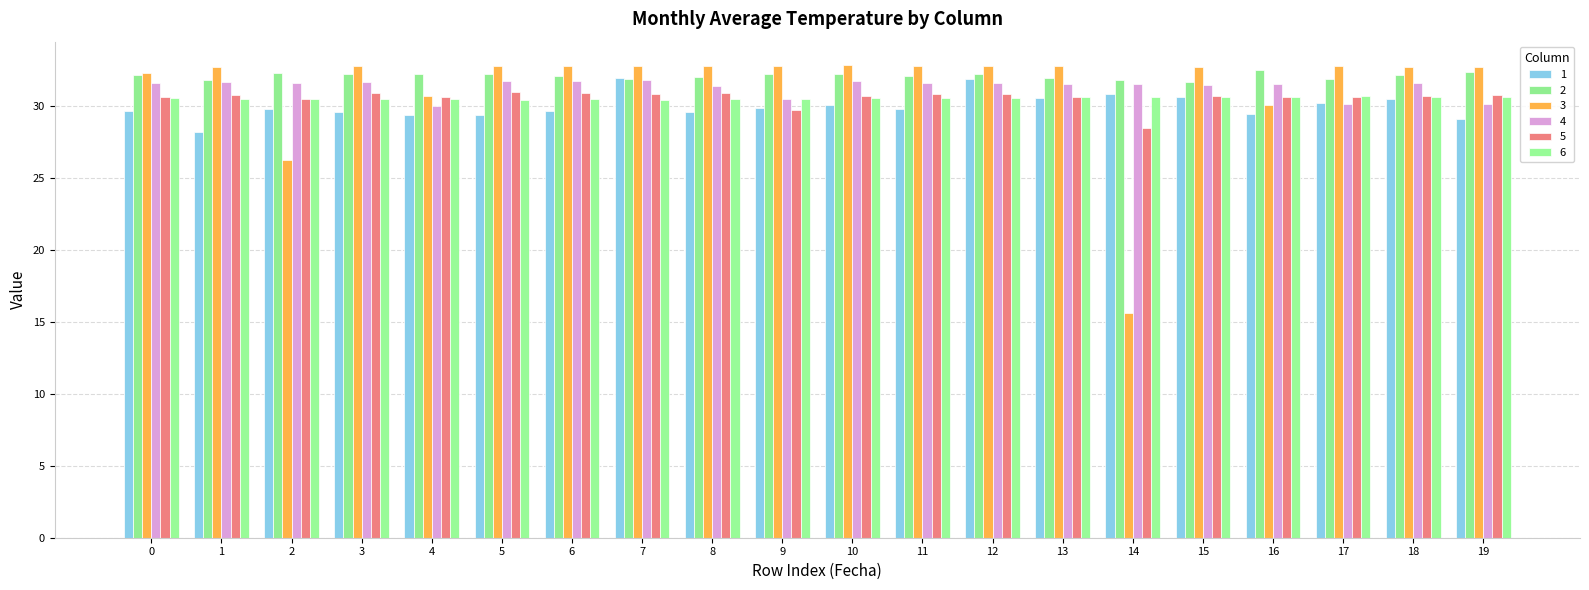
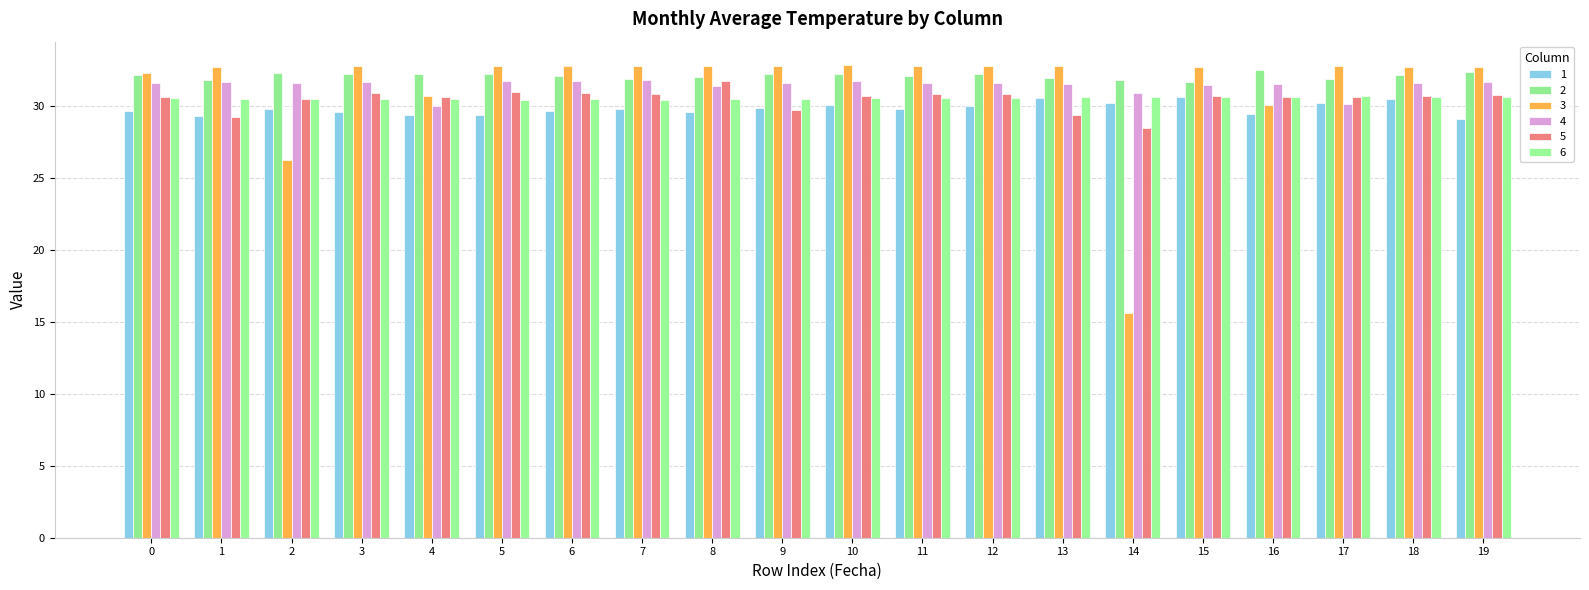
1, 1: 28.2 -> 29.3
5, 1: 30.8 -> 29.3
1, 7: 31.9 -> 29.8
5, 8: 30.9 -> 31.8
4, 9: 30.5 -> 31.6
1, 12: 31.9 -> 30.0
5, 13: 30.7 -> 29.4
1, 14: 30.8 -> 30.3
4, 14: 31.6 -> 30.9
4, 19: 30.2 -> 31.7
